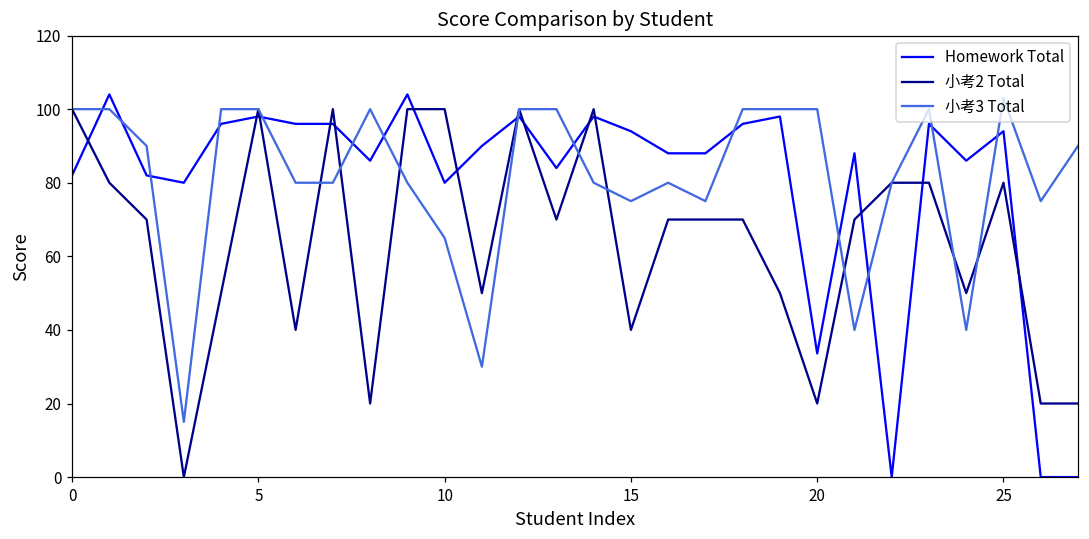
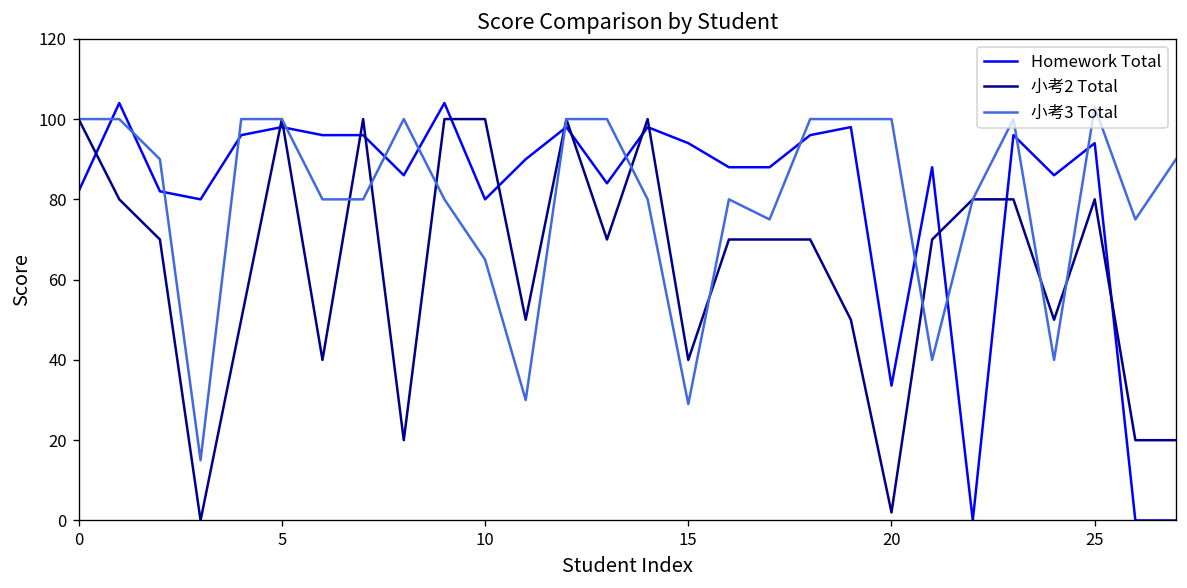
小考3 Total, 15: 75 -> 29
小考2 Total, 20: 20 -> 2
